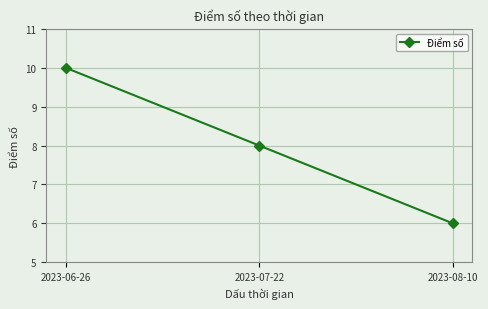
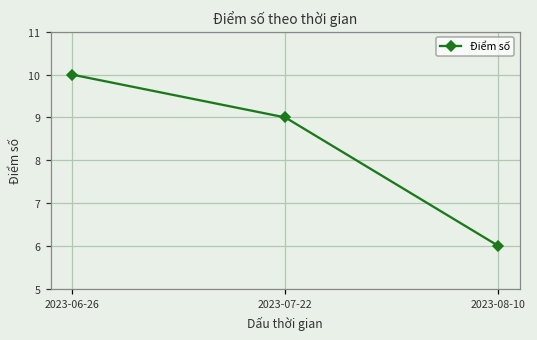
2023-07-22: 8 -> 9
